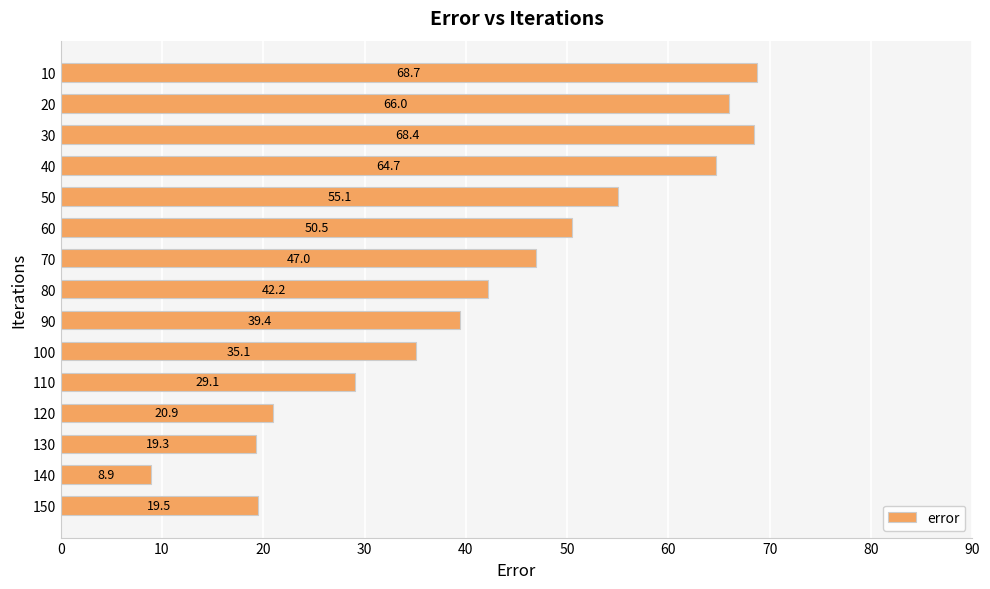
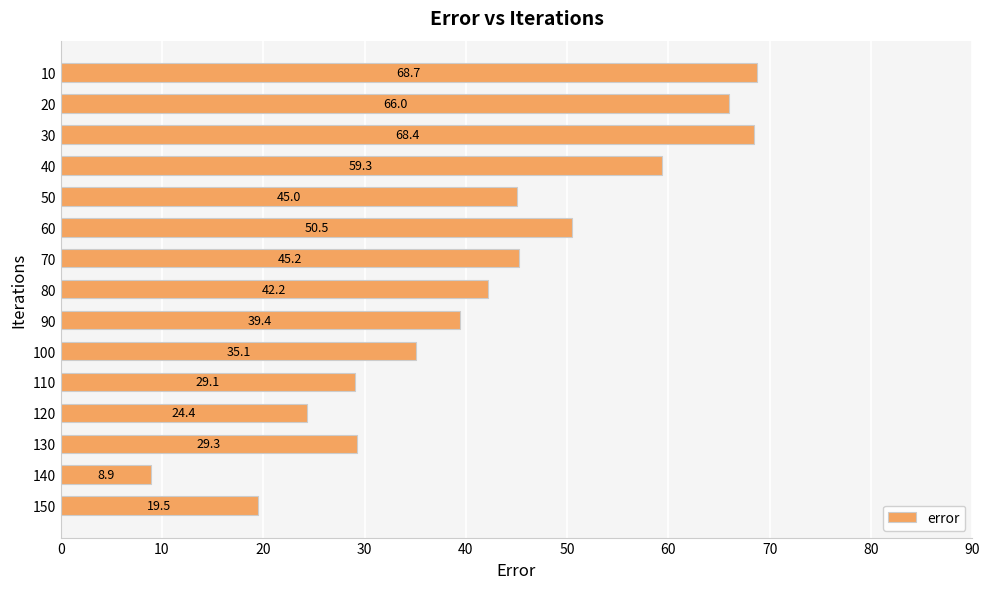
40: 64.7 -> 59.3
50: 55.1 -> 45.0
70: 47.0 -> 45.2
120: 20.9 -> 24.4
130: 19.3 -> 29.3
